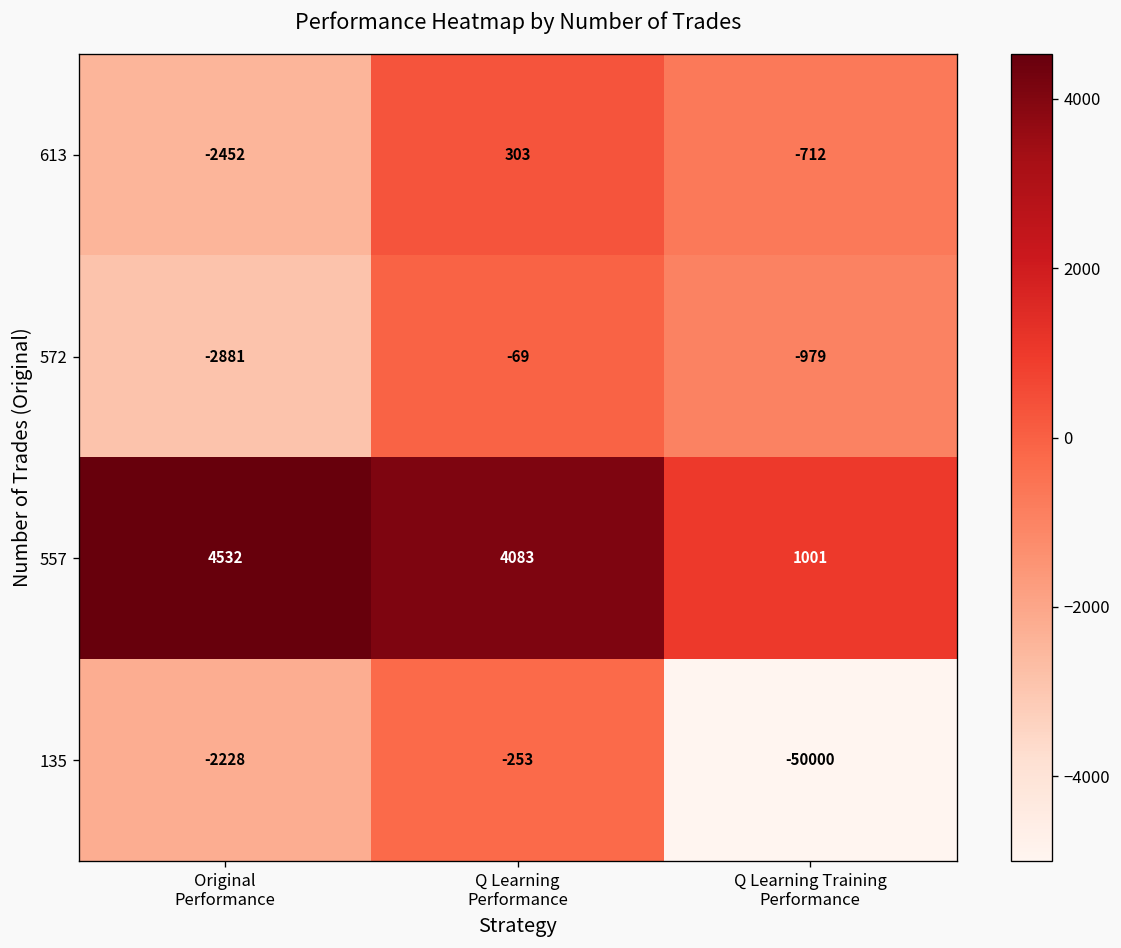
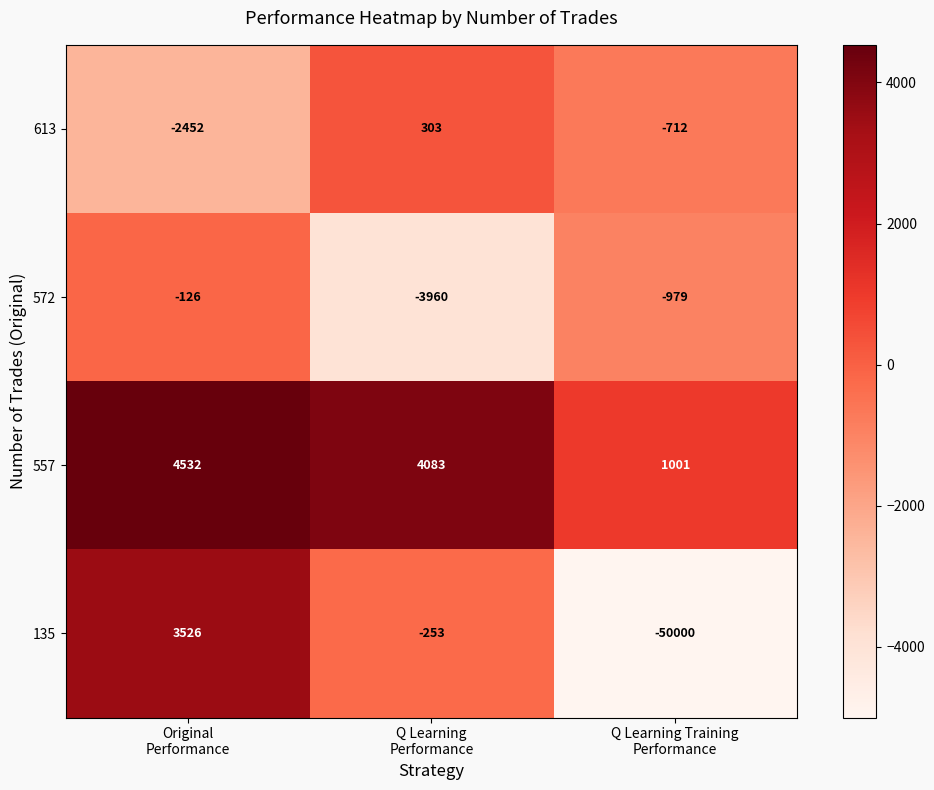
572, Original Performance: -2881 -> -126
572, Q Learning Performance: -69 -> -3960
135, Original Performance: -2228 -> 3526
